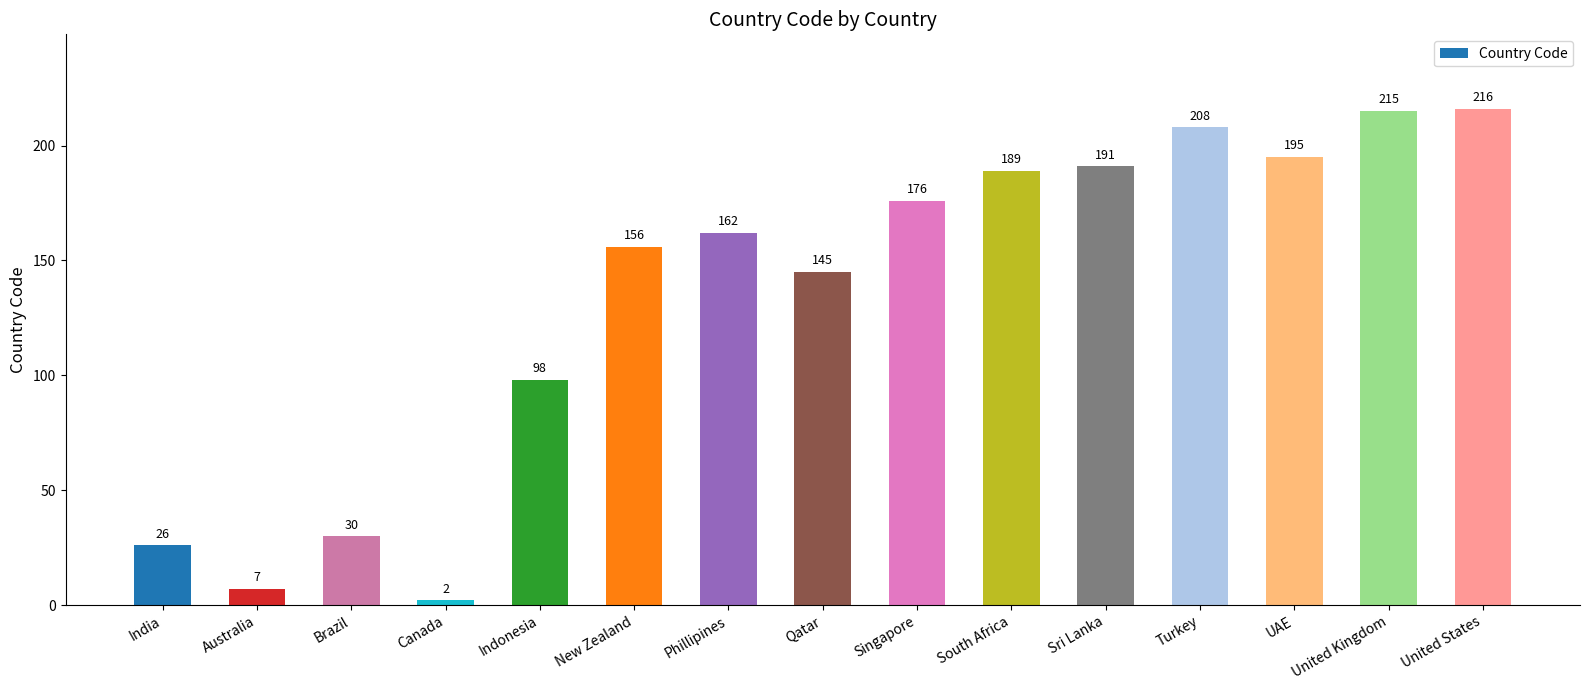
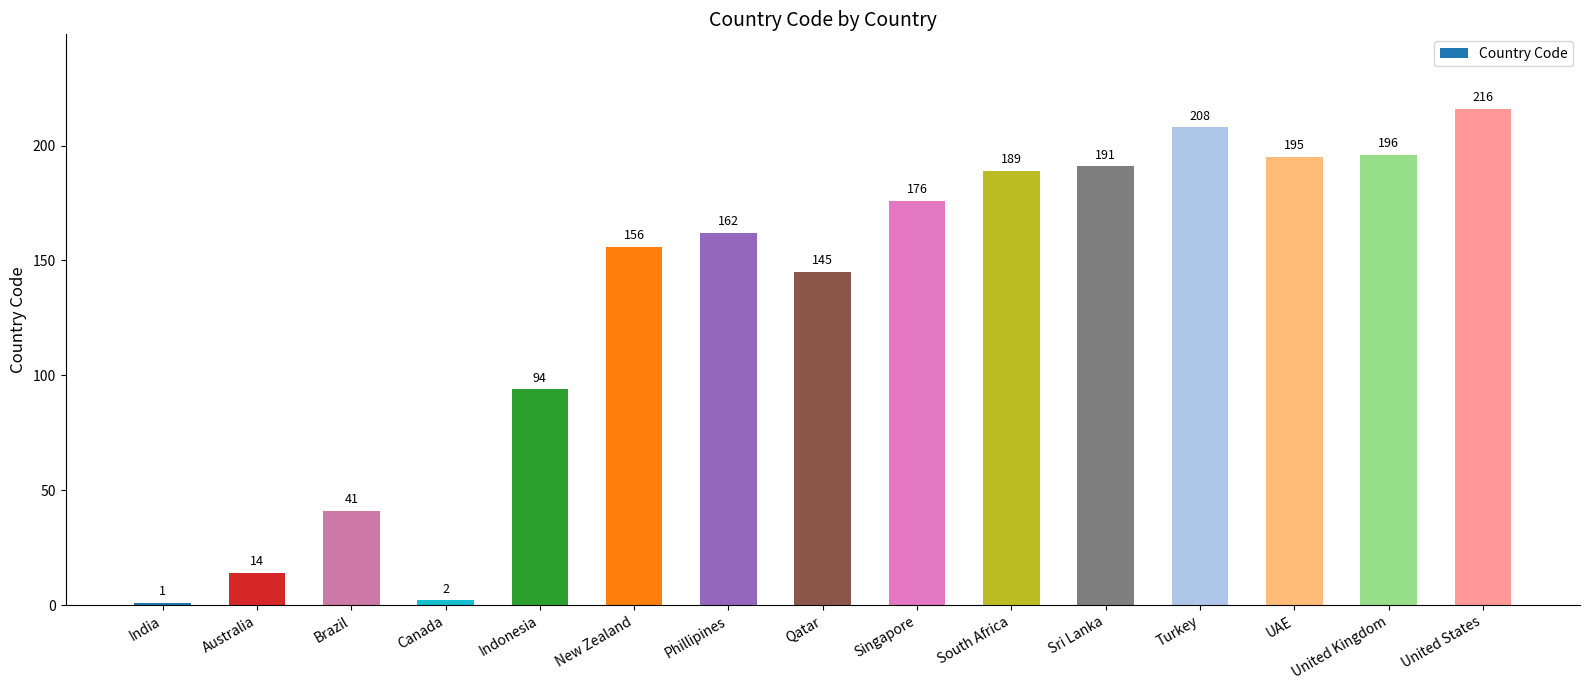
India: 26 -> 1
Australia: 7 -> 14
Brazil: 30 -> 41
Indonesia: 98 -> 94
United Kingdom: 215 -> 196
